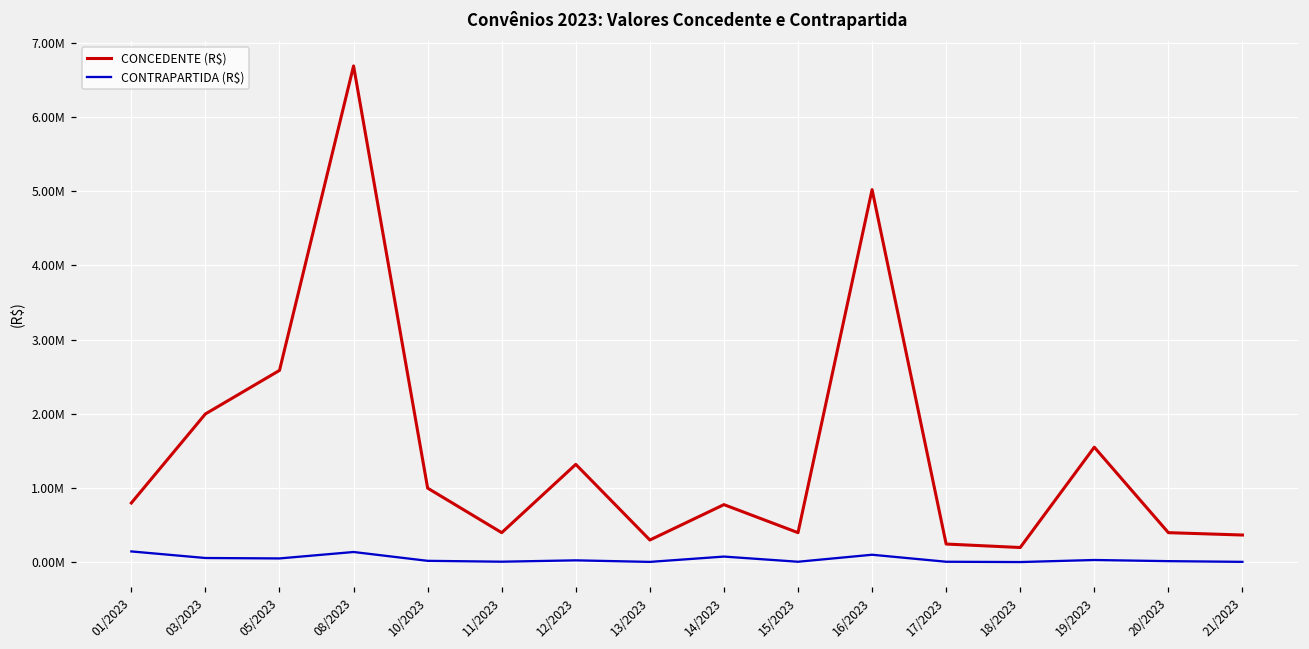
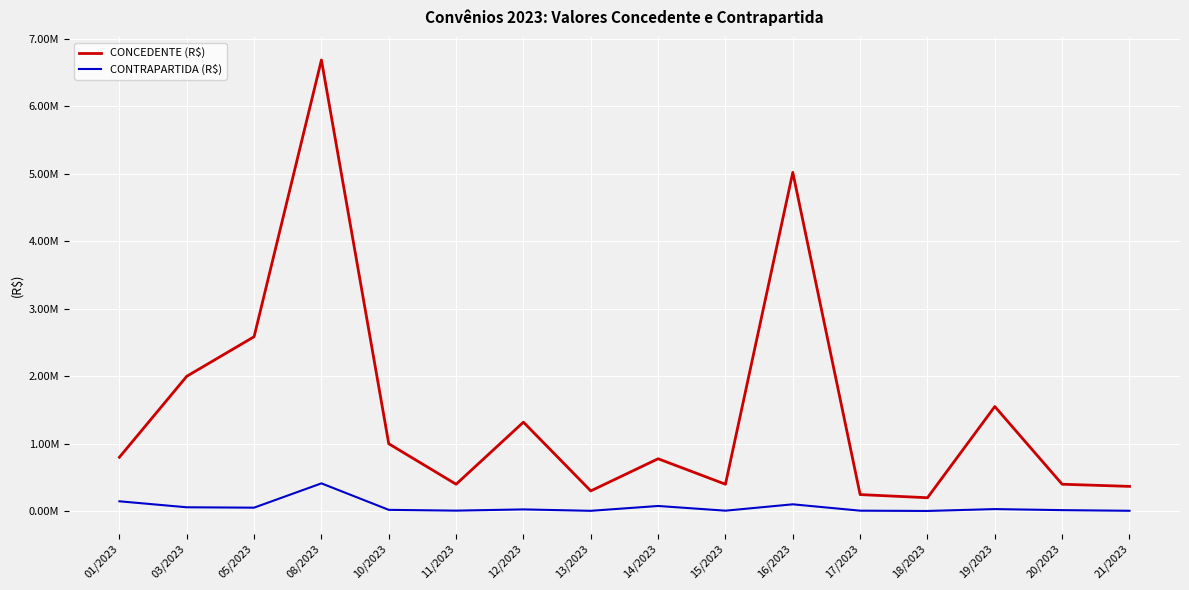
CONTRAPARTIDA (R$), 08/2023: 100000 -> 400000
